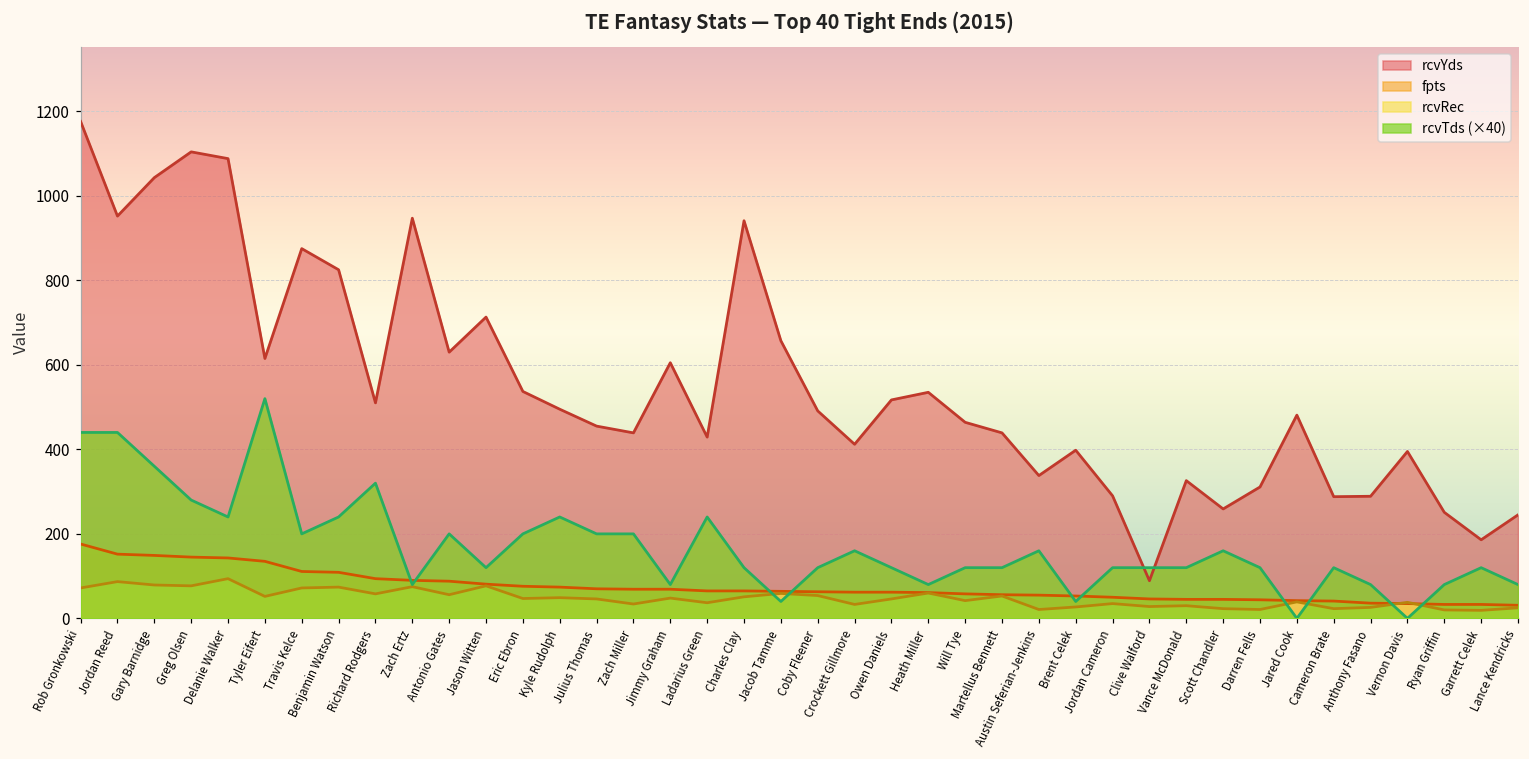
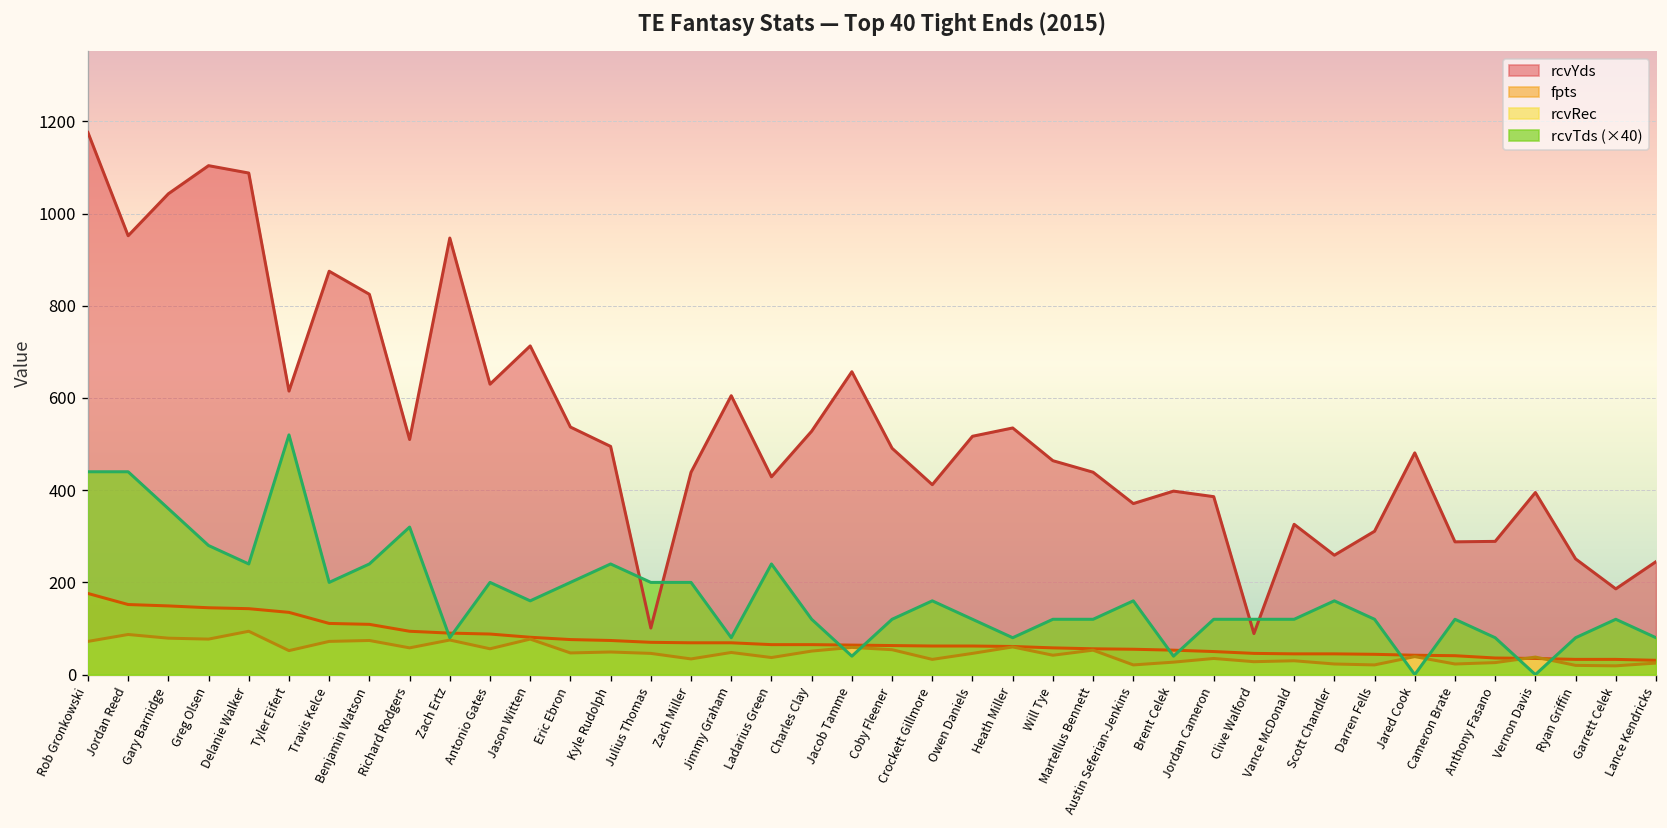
rcvTds (×40), Jason Witten: 120 -> 160
rcvYds, Julius Thomas: 460 -> 100
rcvYds, Charles Clay: 940 -> 530
rcvYds, Austin Seferian-Jenkins: 340 -> 370
rcvYds, Jordan Cameron: 290 -> 390
